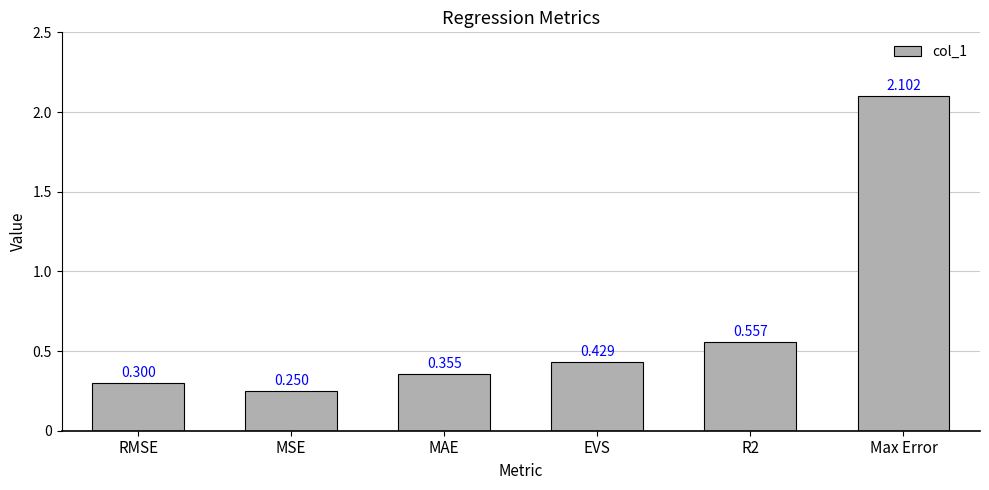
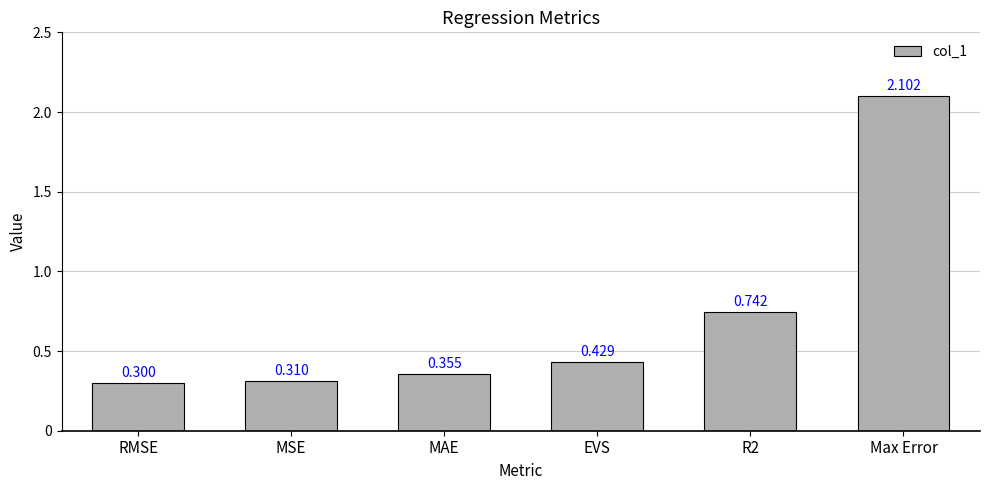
MSE: 0.250 -> 0.310
R2: 0.557 -> 0.742
